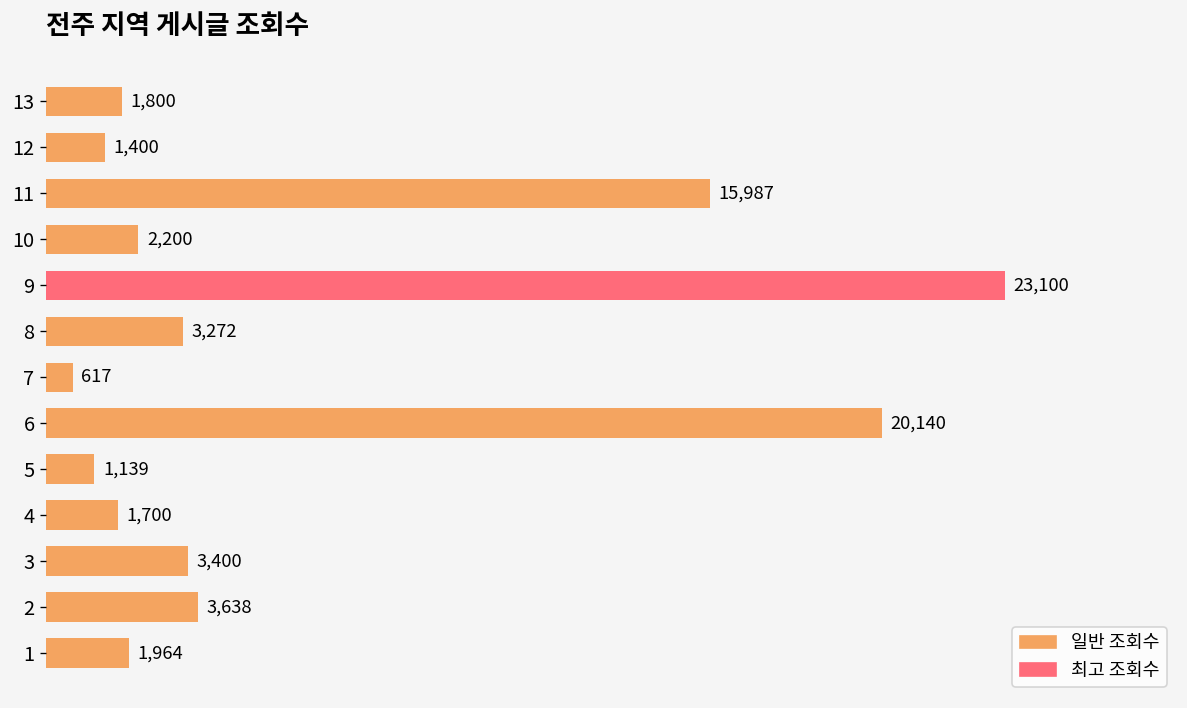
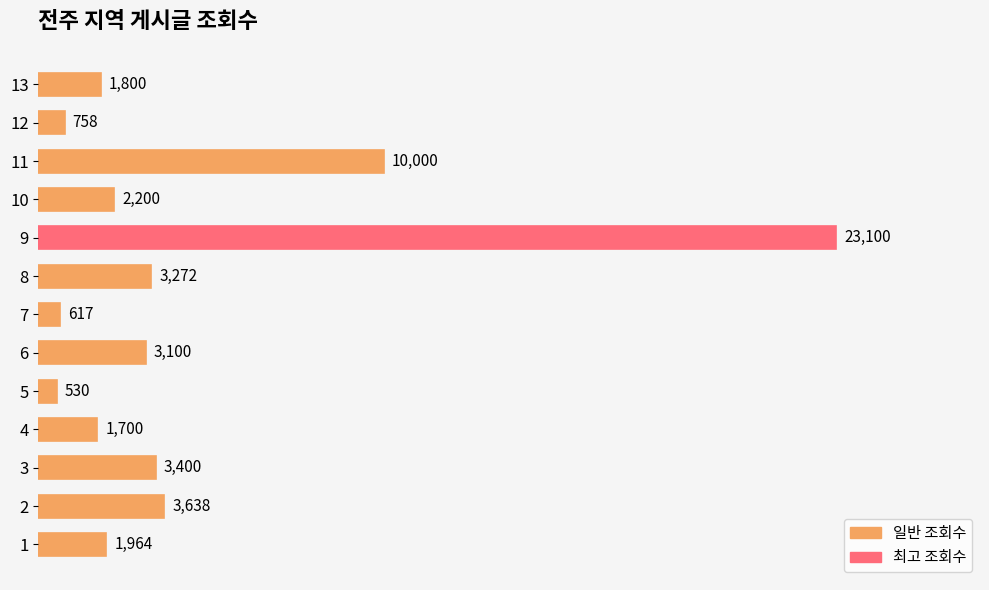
12: 1,400 -> 758
11: 15,987 -> 10,000
6: 20,140 -> 3,100
5: 1,139 -> 530
